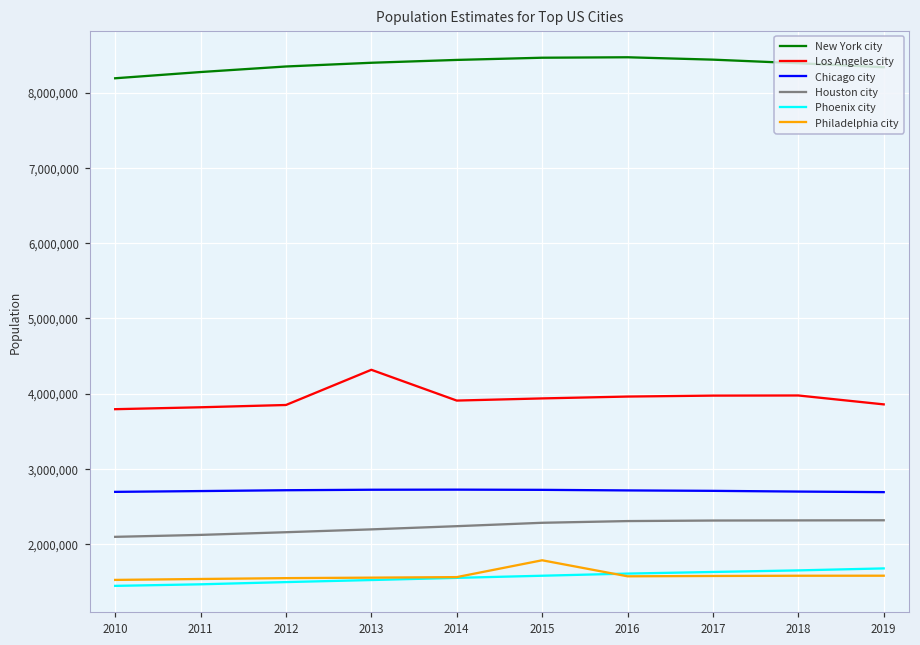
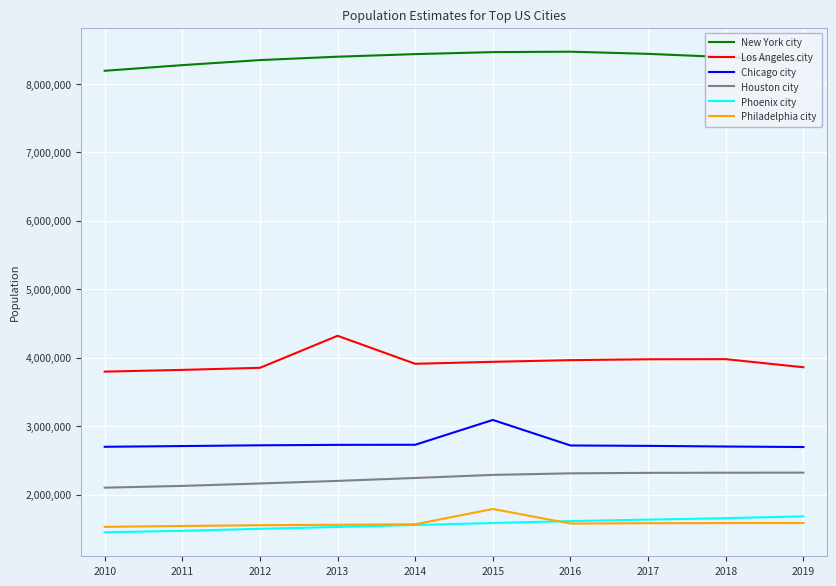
Chicago city, 2015: 2,700,000 -> 3,100,000
